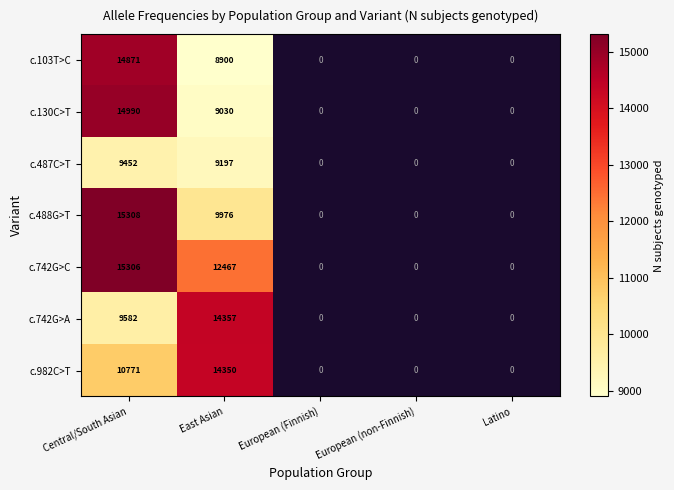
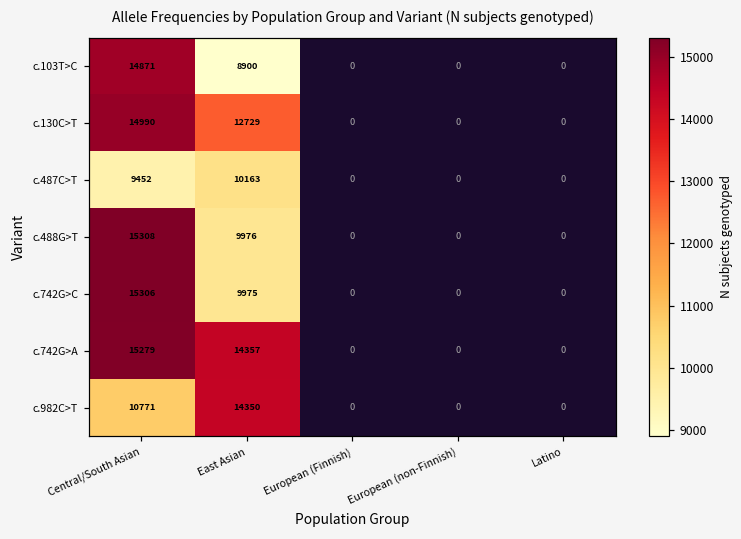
c.130C>T, East Asian: 9030 -> 12729
c.487C>T, East Asian: 9197 -> 10163
c.742G>C, East Asian: 12467 -> 9975
c.742G>A, Central/South Asian: 9582 -> 15279
